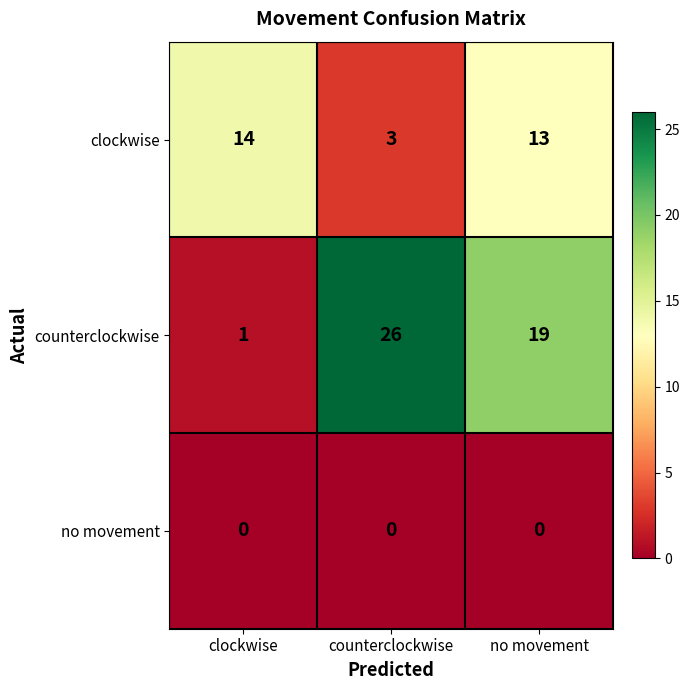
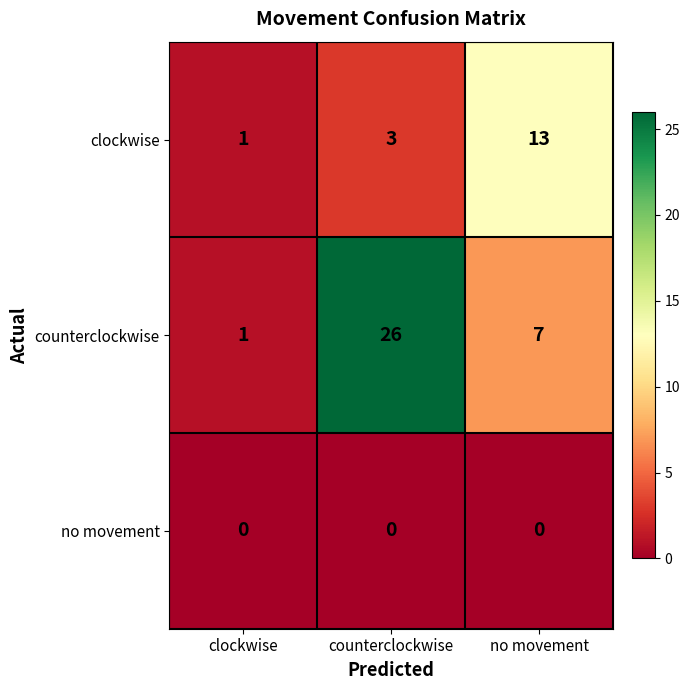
clockwise, clockwise: 14 -> 1
counterclockwise, no movement: 19 -> 7
